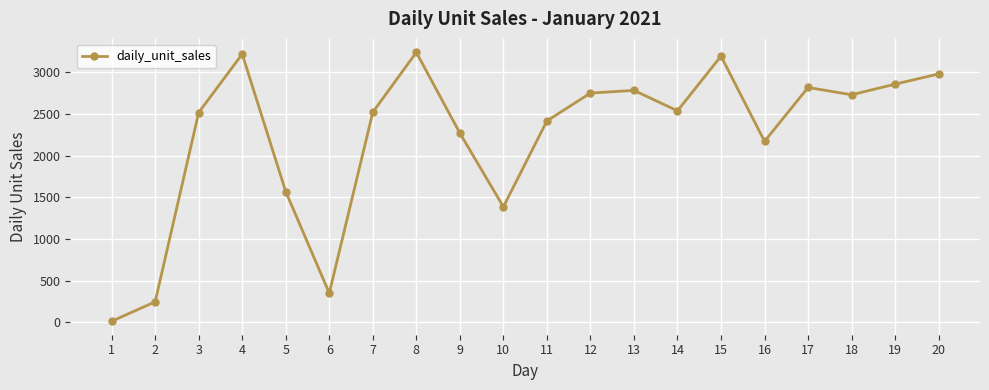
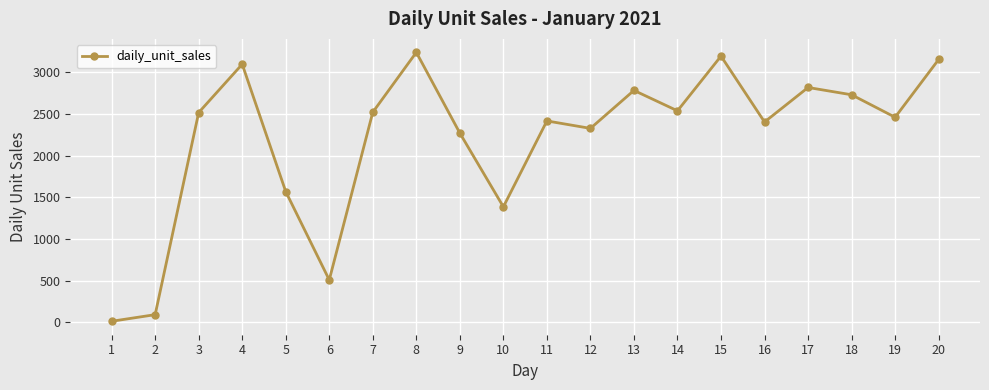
2: 200 -> 100
4: 3200 -> 3100
6: 400 -> 500
12: 2800 -> 2300
16: 2200 -> 2400
19: 2900 -> 2500
20: 3000 -> 3200
